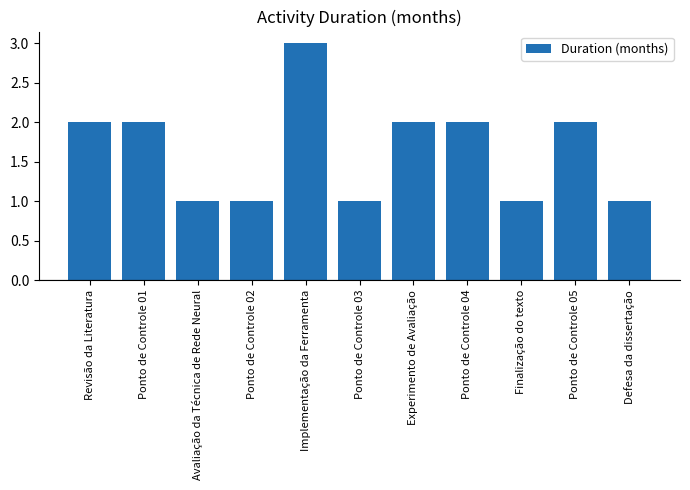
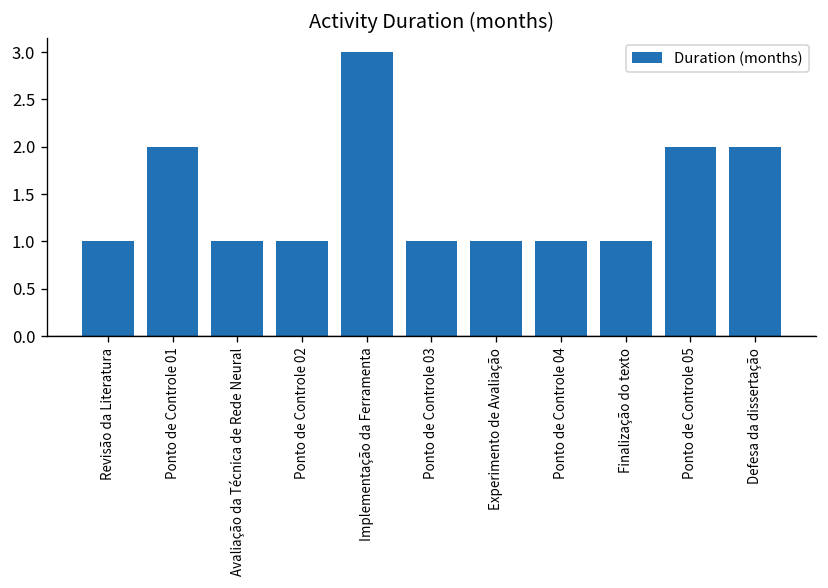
Revisão da Literatura: 2 -> 1
Experimento de Avaliação: 2 -> 1
Ponto de Controle 04: 2 -> 1
Defesa da dissertação: 1 -> 2
